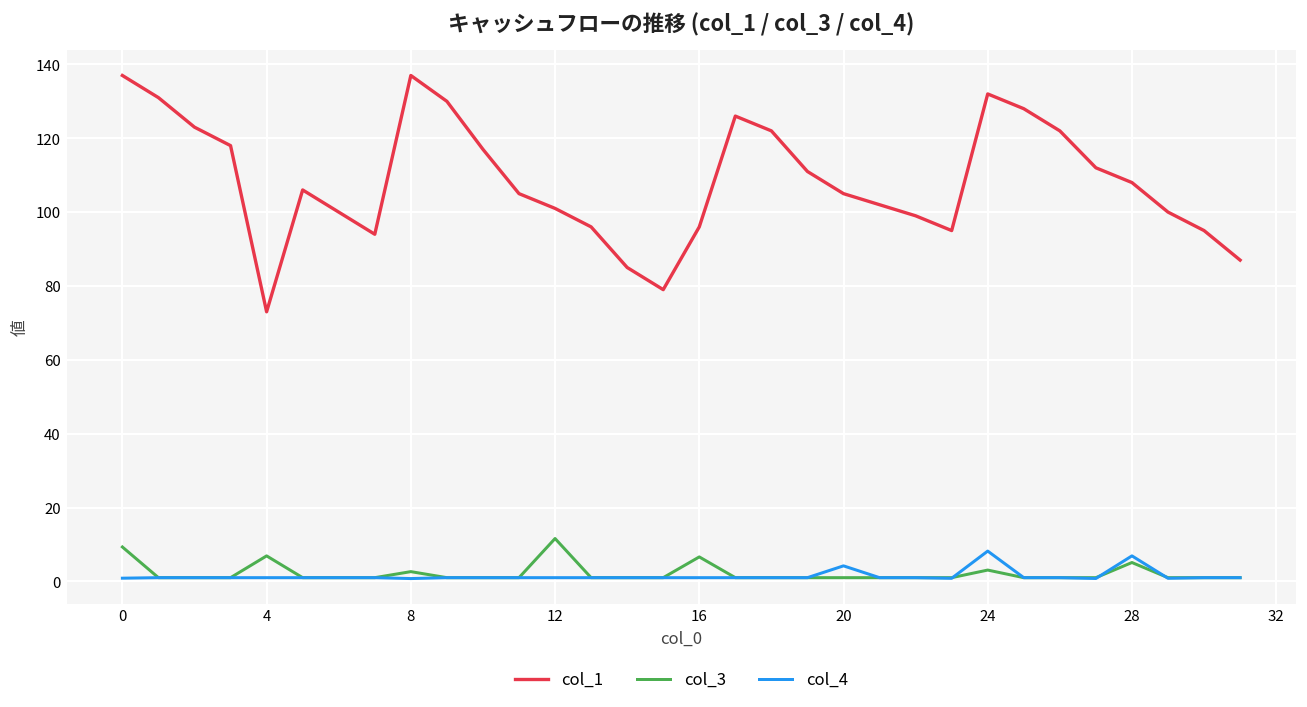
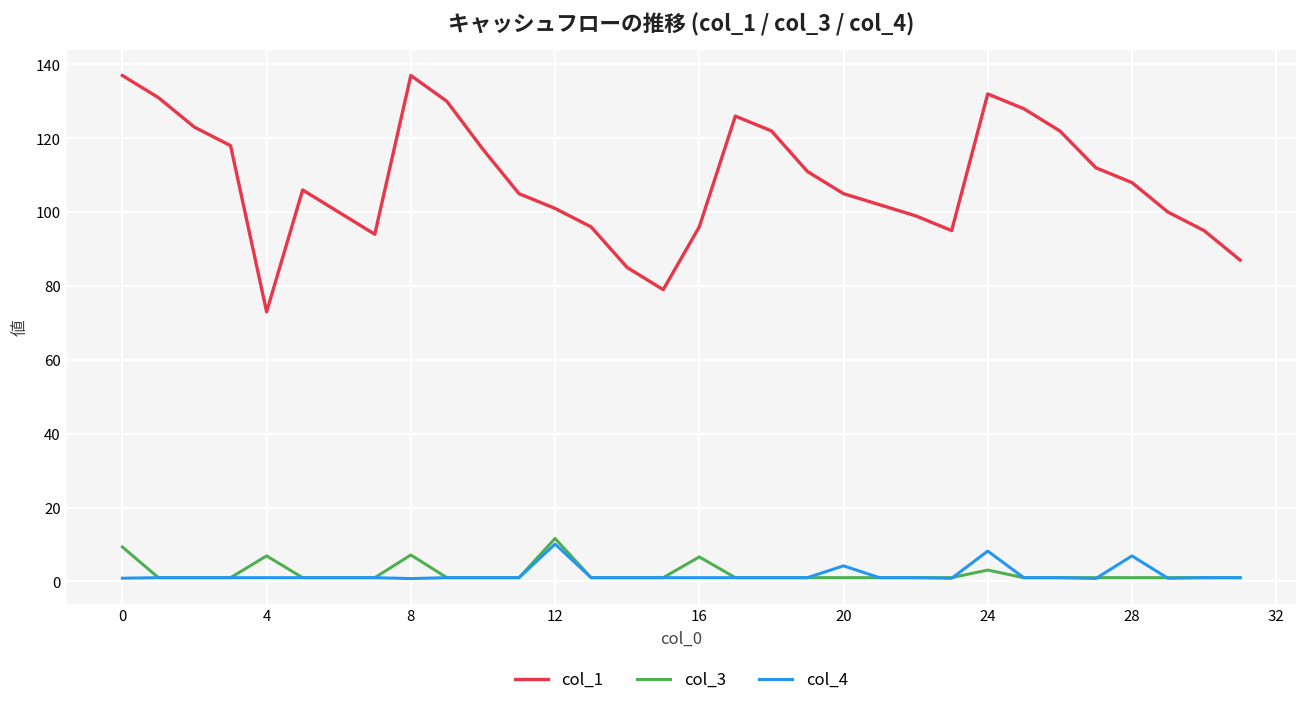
col_3, 8: 3 -> 7
col_4, 12: 1 -> 10
col_3, 28: 5 -> 1
